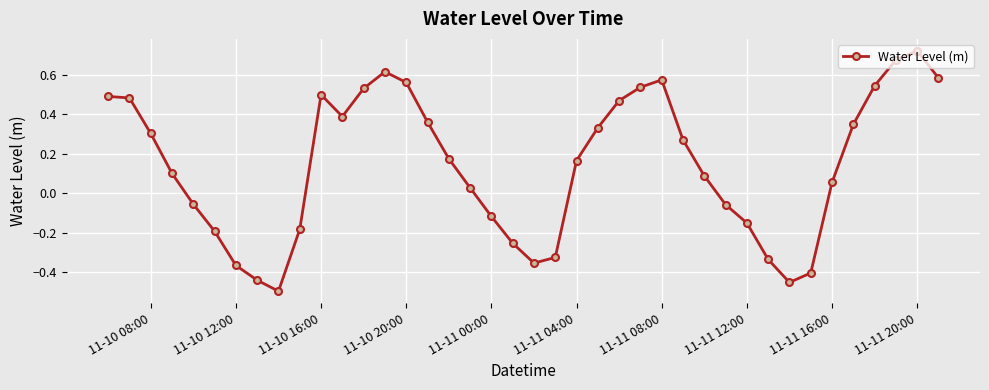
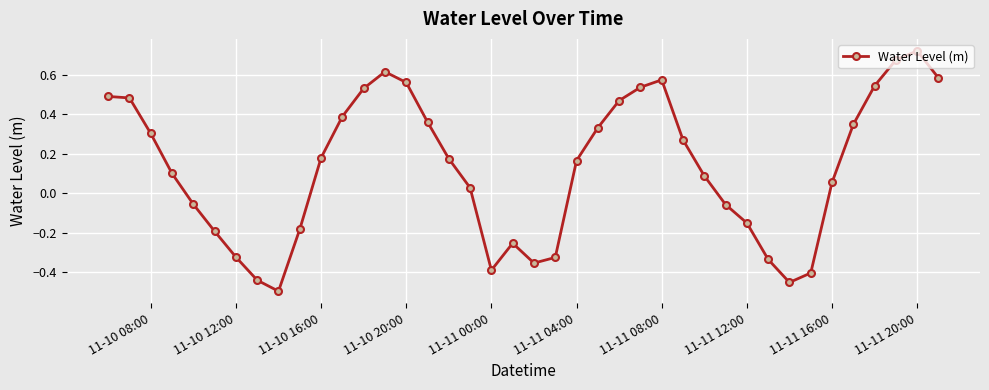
11-10 12:00: -0.36 -> -0.32
11-10 16:00: 0.50 -> 0.18
11-11 00:00: -0.12 -> -0.39
